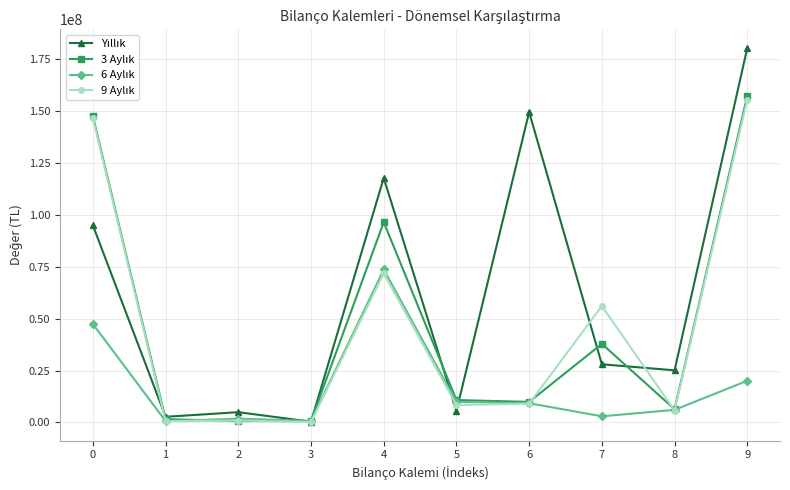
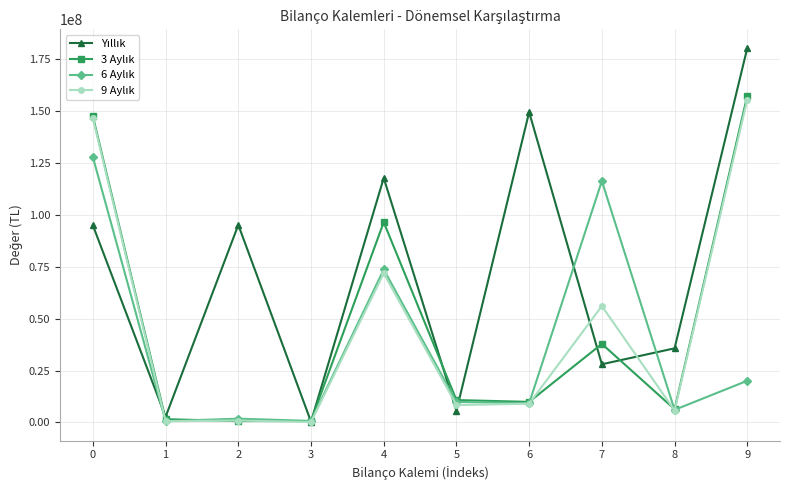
6 Aylık, 0: 47000000 -> 128000000
Yıllık, 2: 5000000 -> 95000000
6 Aylık, 7: 3000000 -> 116000000
Yıllık, 8: 25000000 -> 36000000
